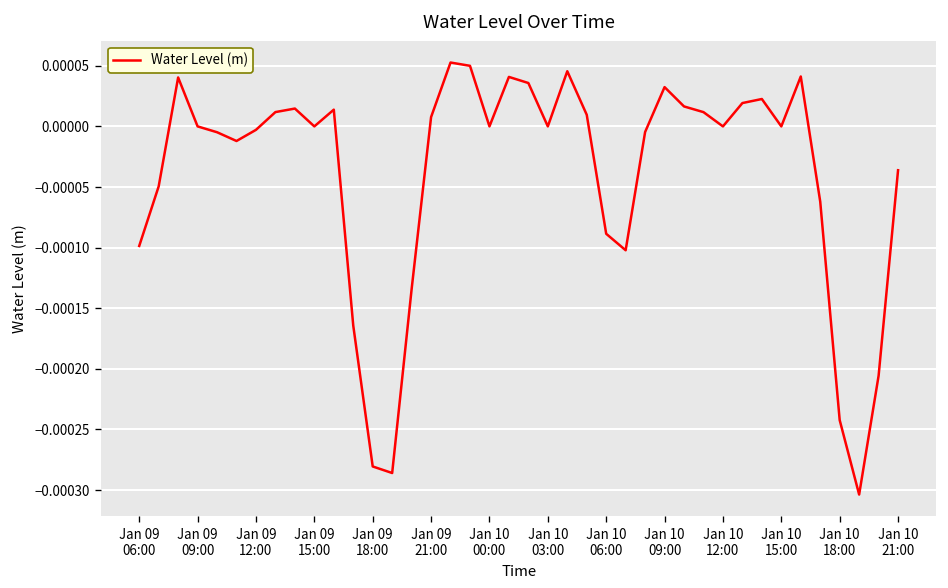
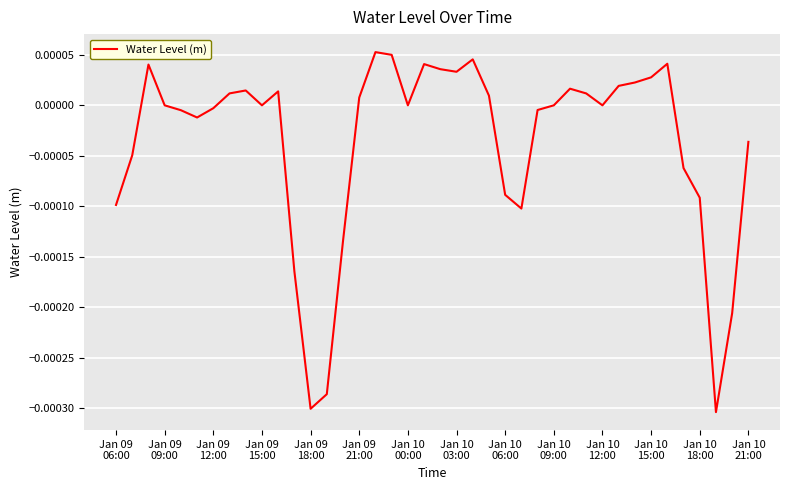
Jan 09 18:00: -0.000281 -> -0.000300
Jan 10 03:00: 0.00000 -> 0.00003
Jan 10 09:00: 0.00003 -> 0.00000
Jan 10 15:00: 0.00000 -> 0.00003
Jan 10 18:00: -0.000242 -> -0.000091
